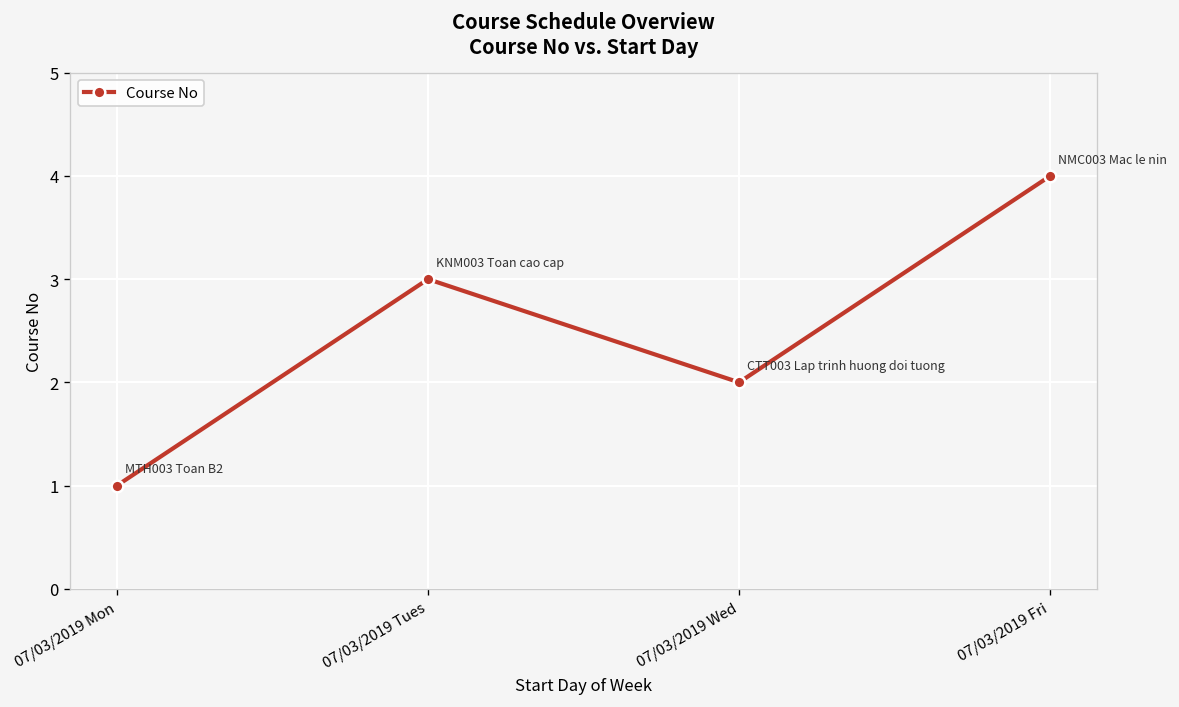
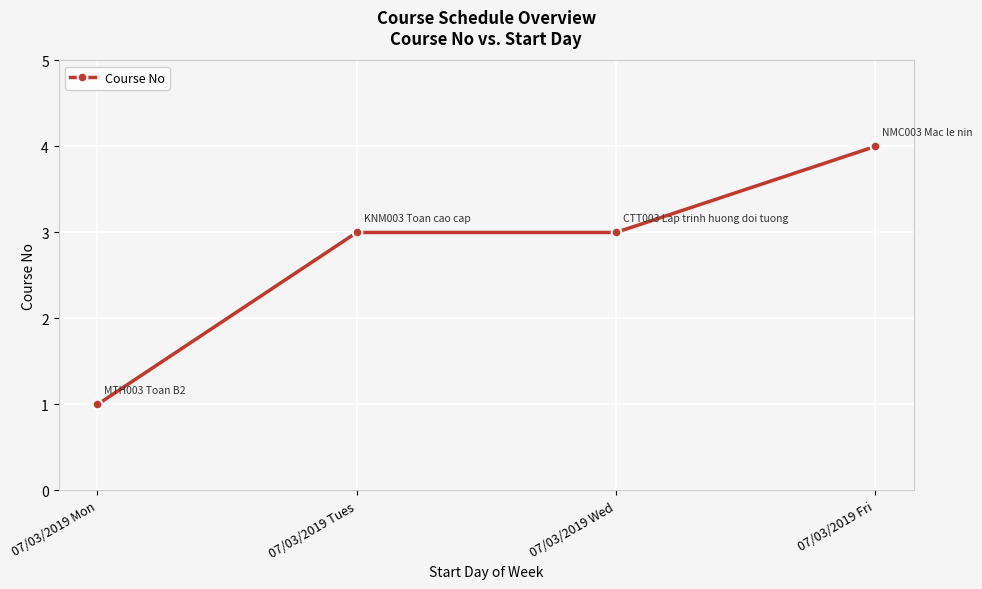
07/03/2019 Wed: 2 -> 3
